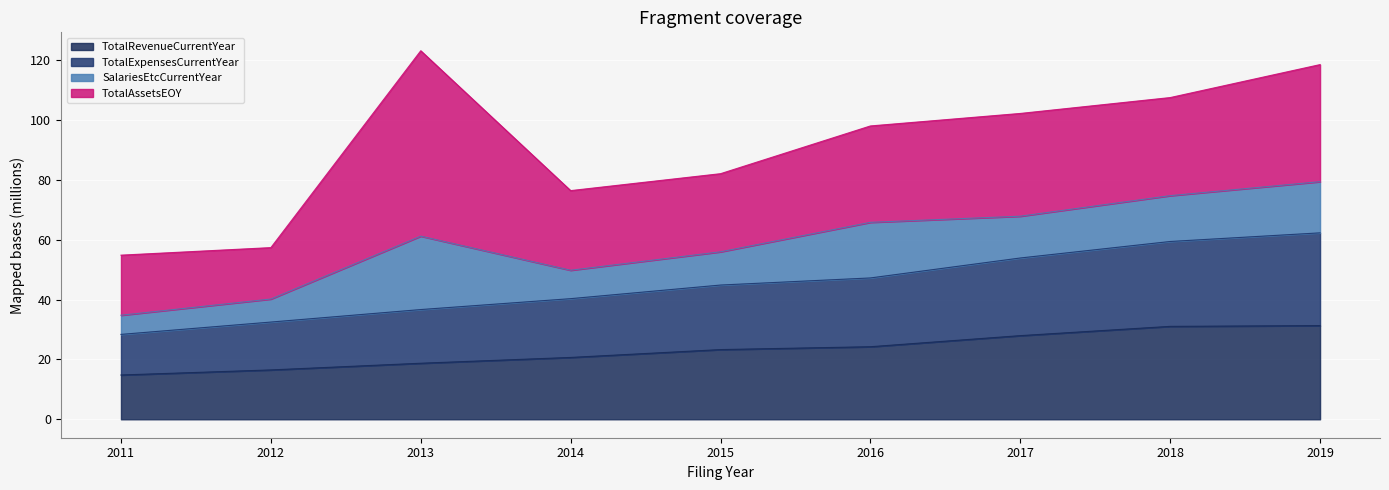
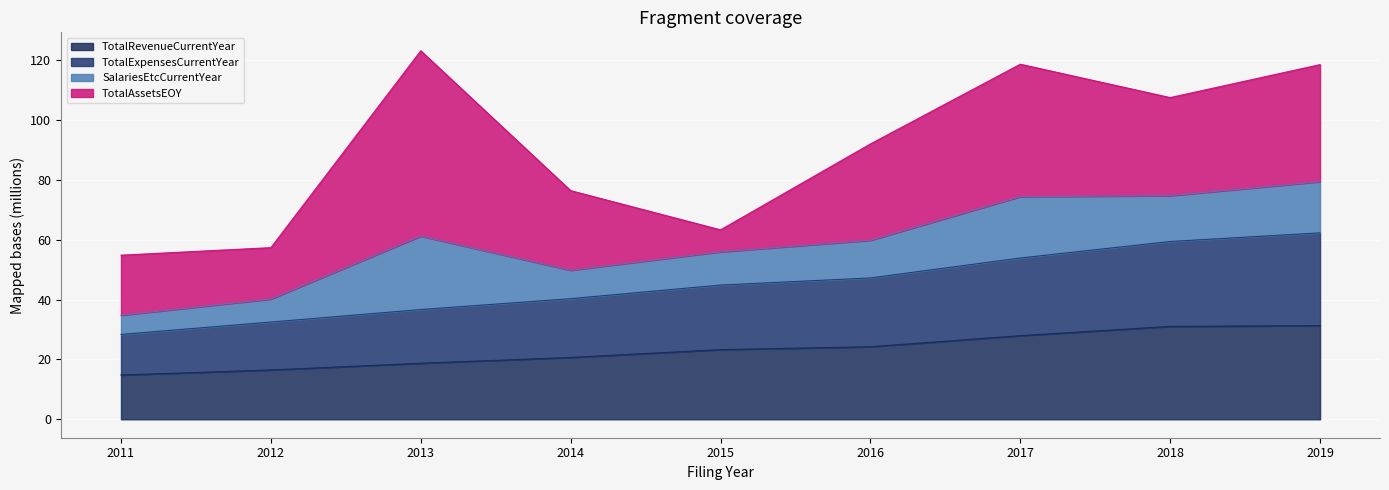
TotalAssetsEOY, 2015: 26 -> 7
SalariesEtcCurrentYear, 2016: 19 -> 13
SalariesEtcCurrentYear, 2017: 14 -> 20
TotalAssetsEOY, 2017: 34 -> 44
